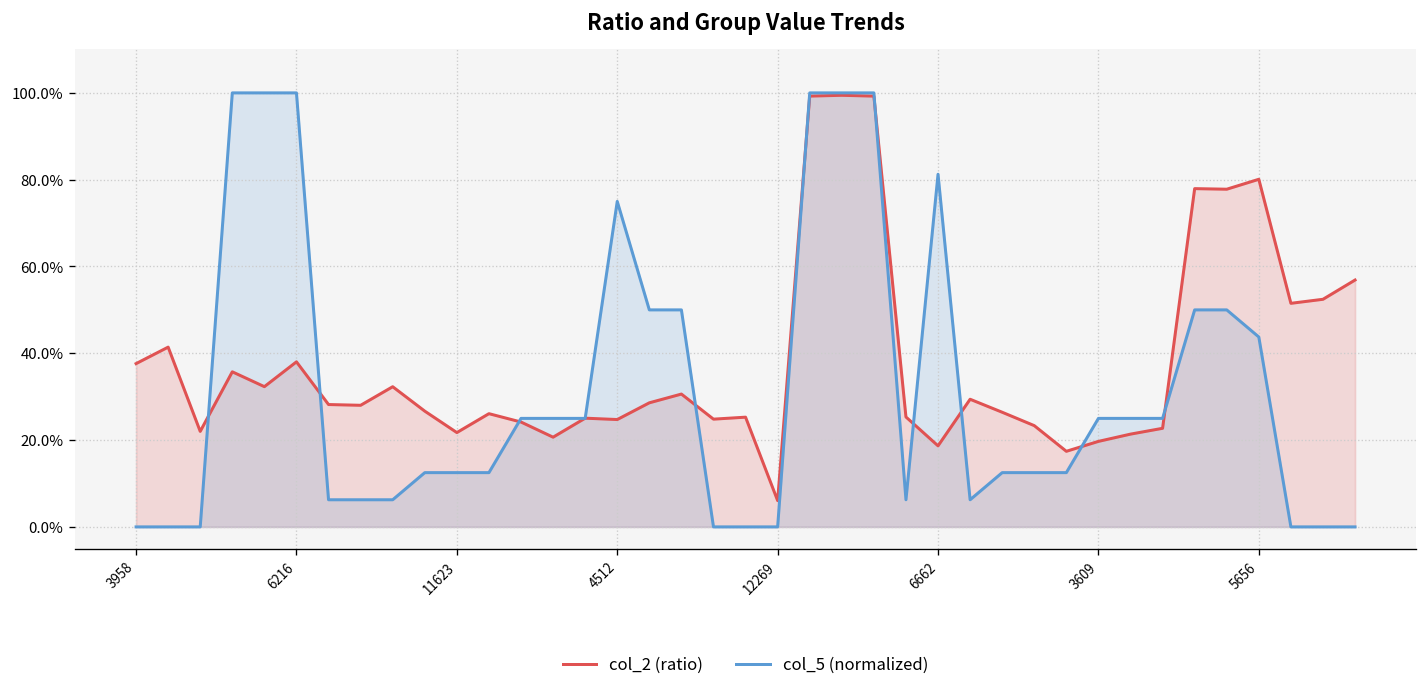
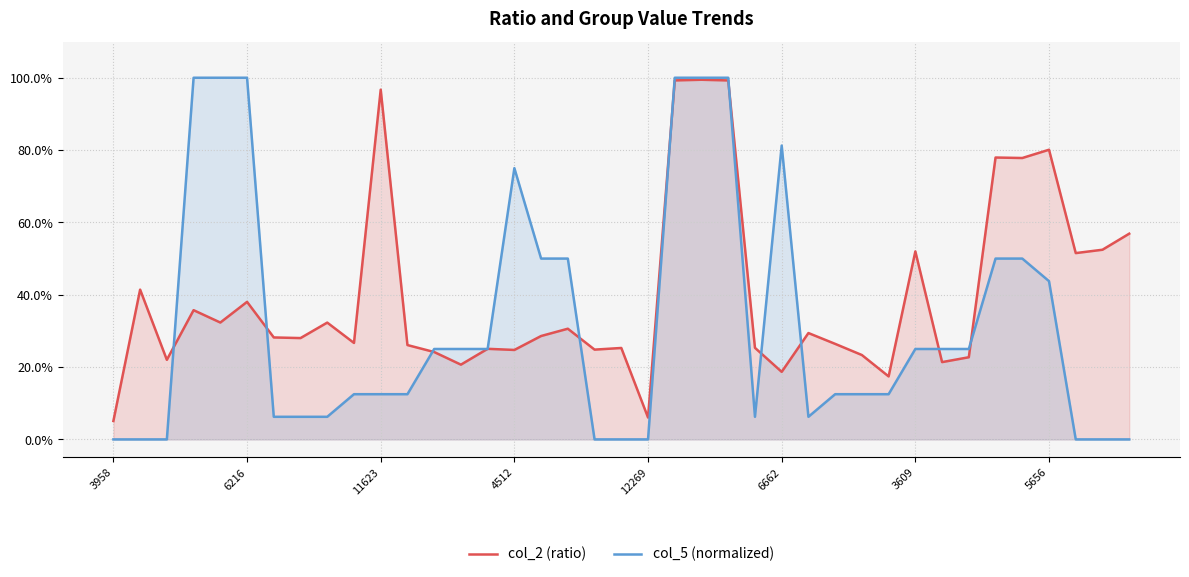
col_2 (ratio), 3958: 38% -> 5%
col_2 (ratio), 11623: 22% -> 97%
col_2 (ratio), 3609: 20% -> 52%
